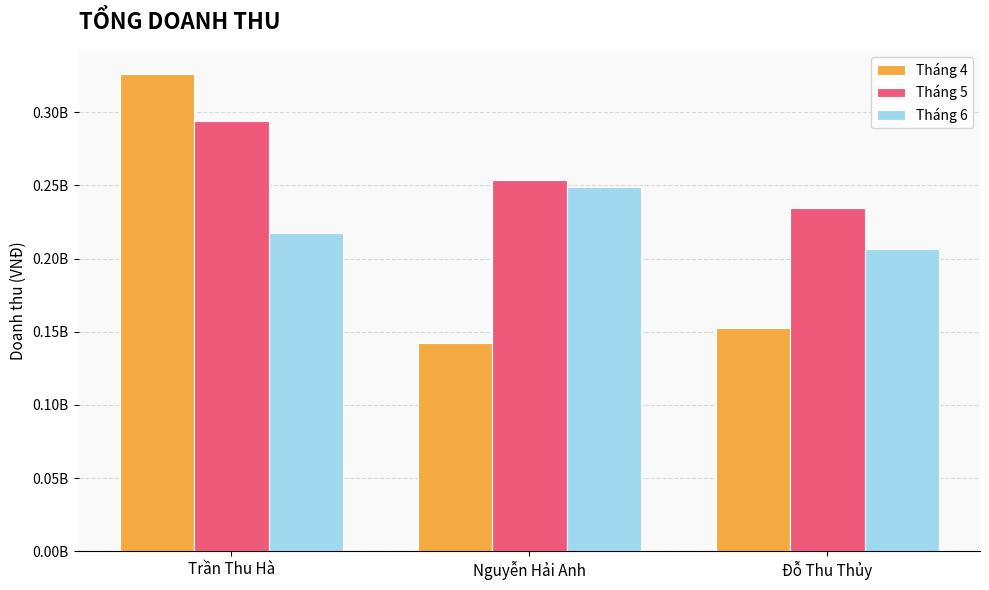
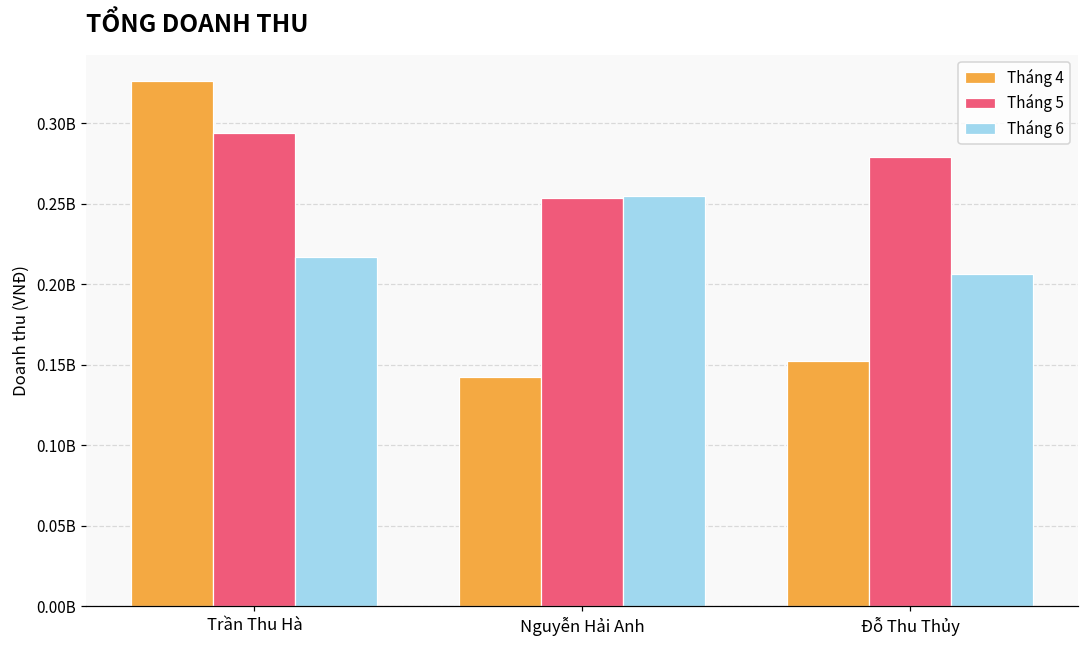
Tháng 6, Nguyễn Hải Anh: 249000000 -> 255000000
Tháng 5, Đỗ Thu Thủy: 235000000 -> 279000000
